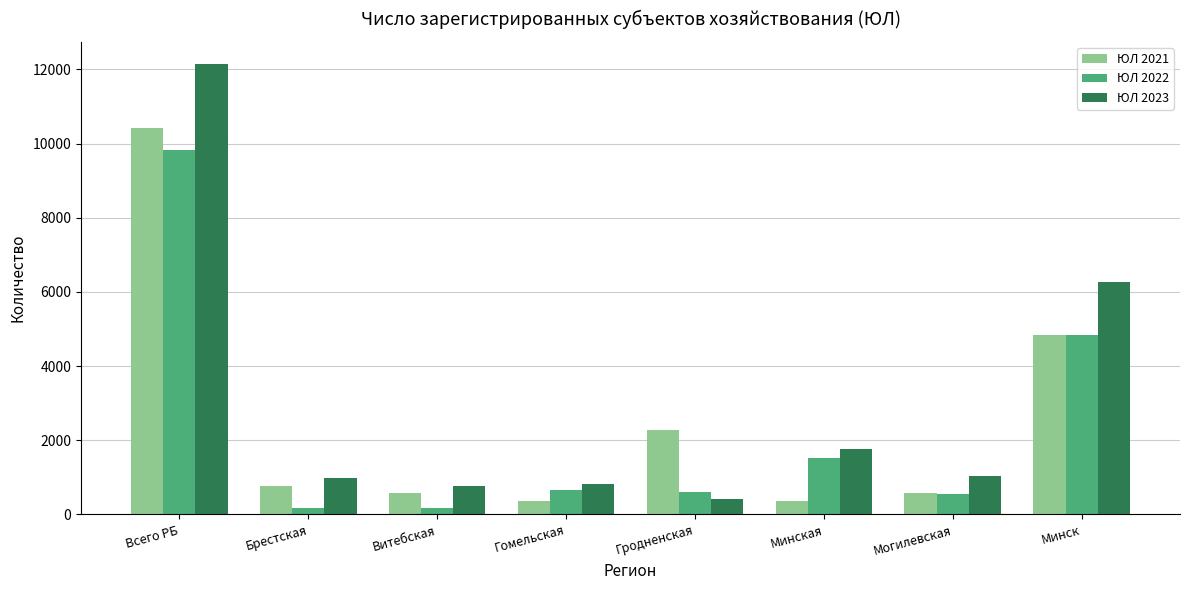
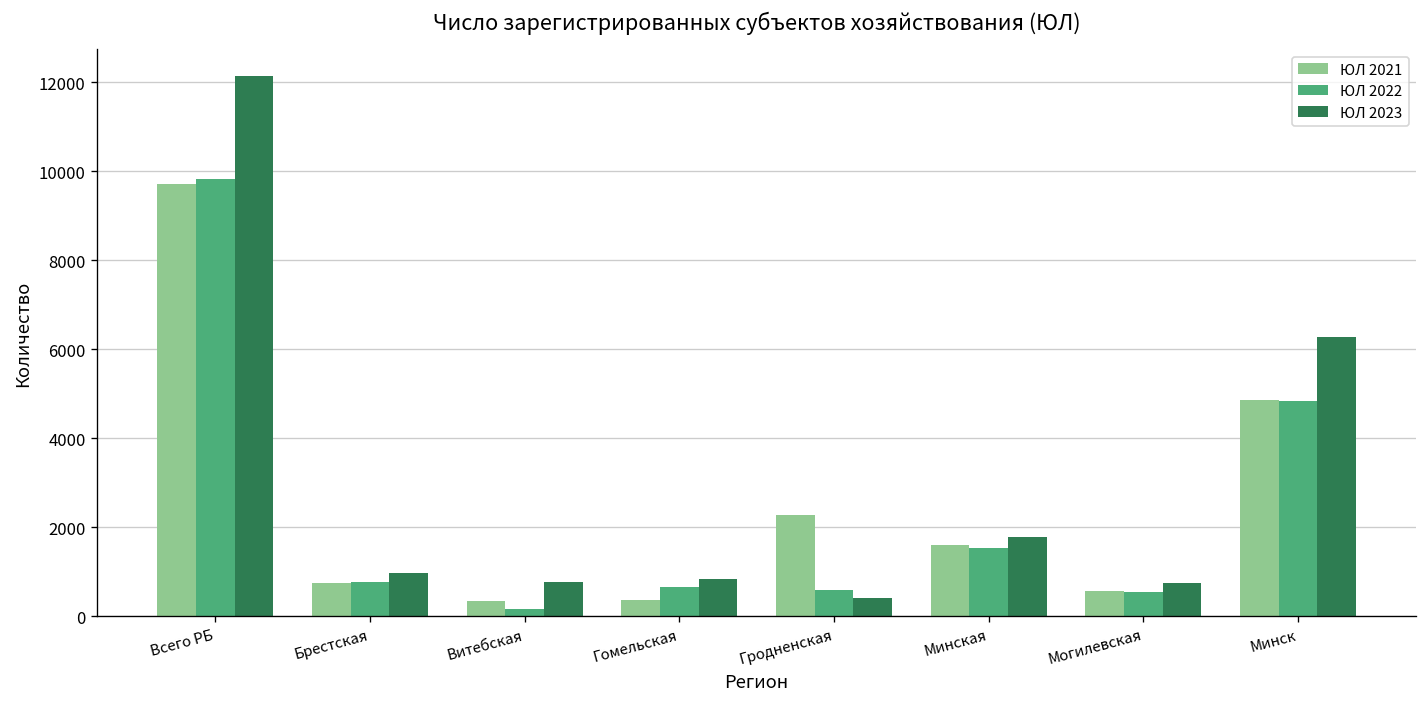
ЮЛ 2021, Всего РБ: 10400 -> 9700
ЮЛ 2022, Брестская: 200 -> 800
ЮЛ 2021, Витебская: 600 -> 300
ЮЛ 2021, Минская: 400 -> 1600
ЮЛ 2023, Могилевская: 1000 -> 700
